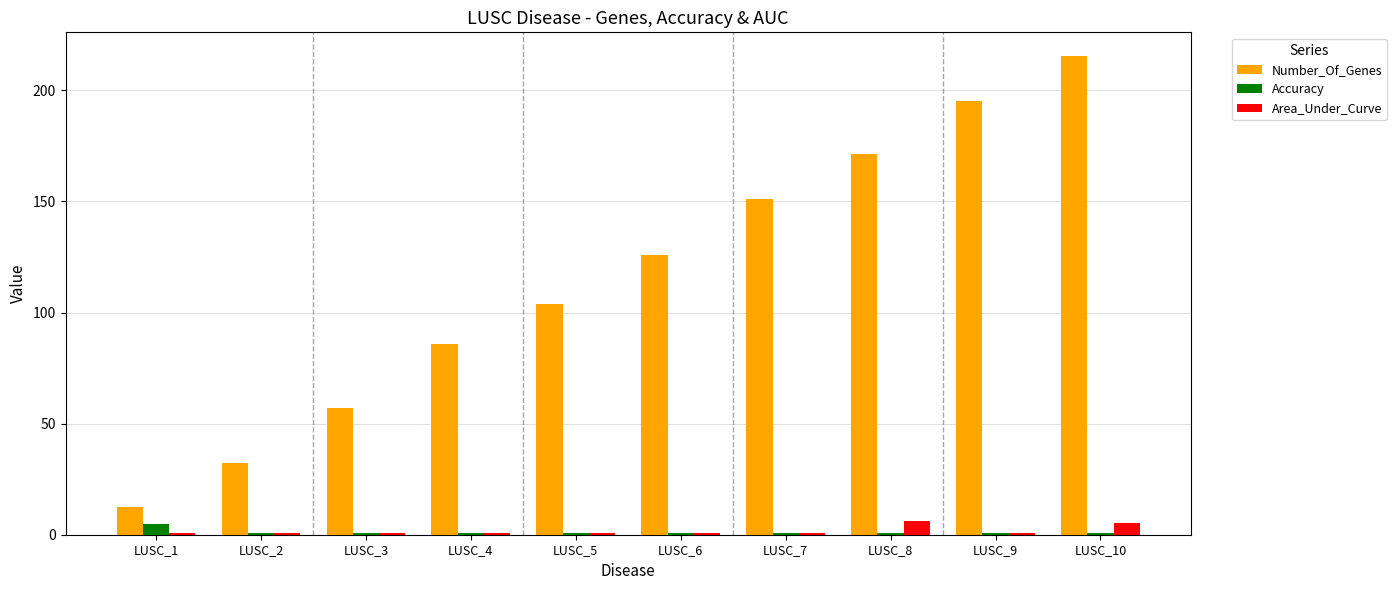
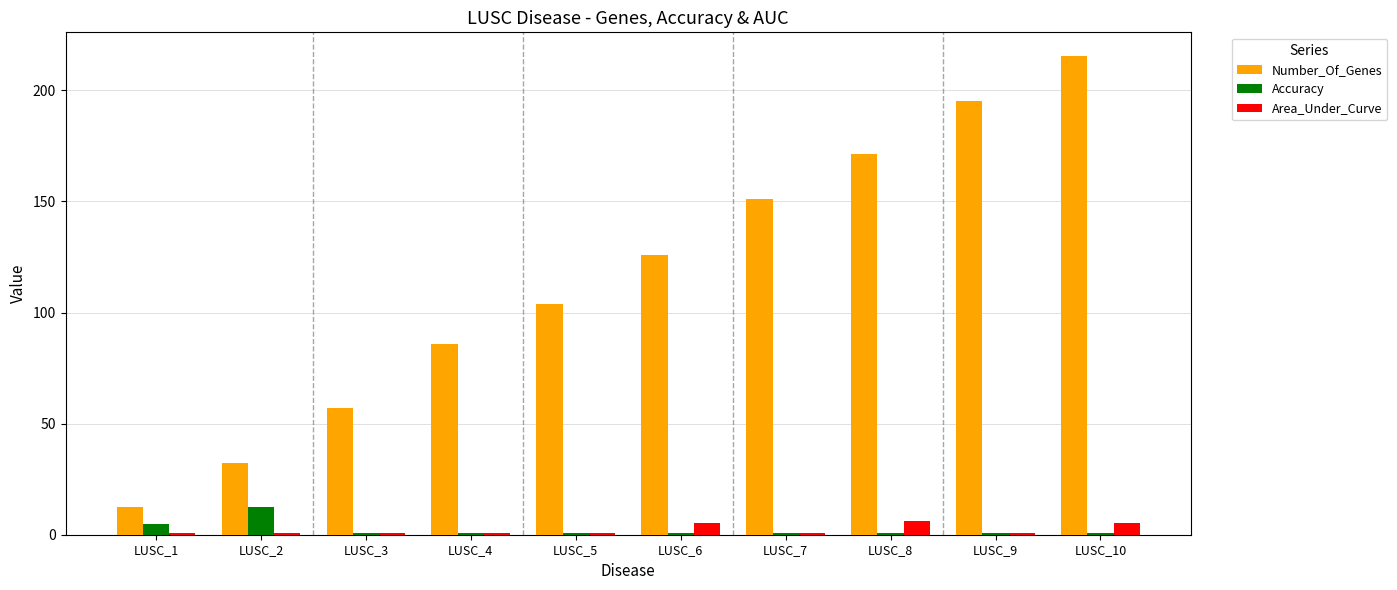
Accuracy, LUSC_2: 1 -> 12
Area_Under_Curve, LUSC_6: 1 -> 5
